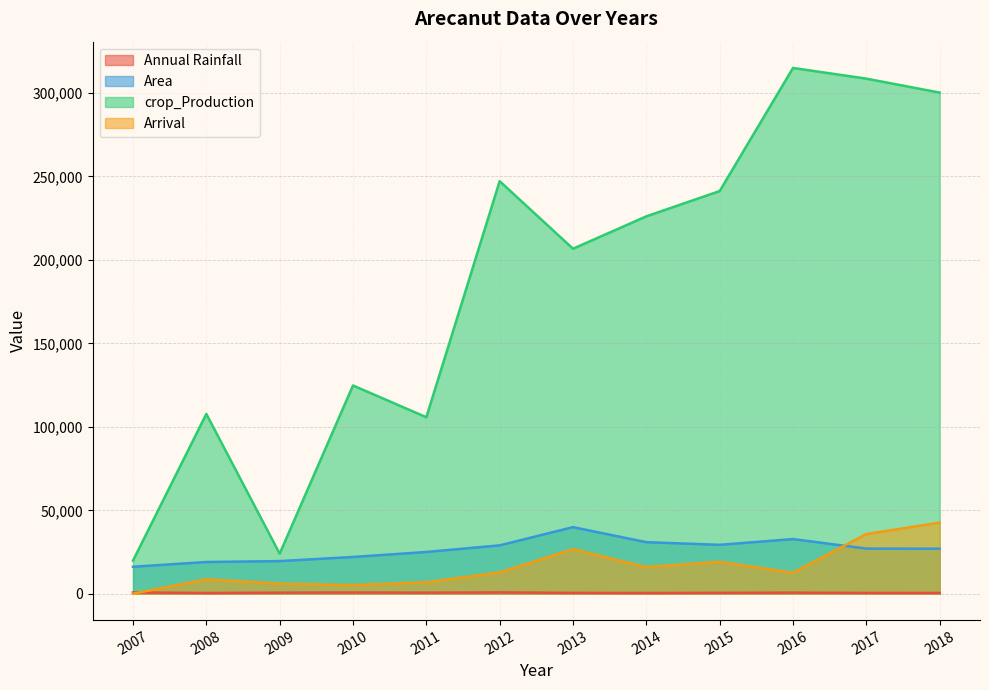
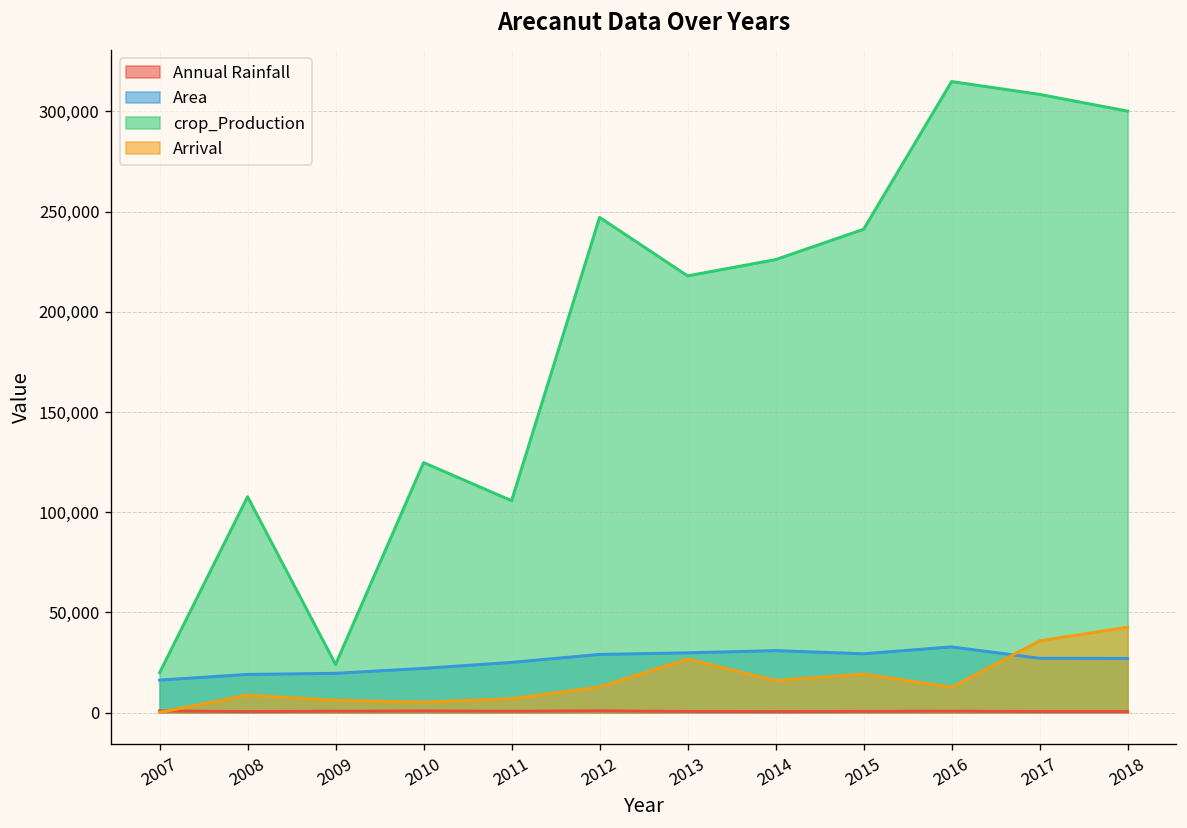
Area, 2013: 40,000 -> 30,000
crop_Production, 2013: 207,000 -> 218,000
